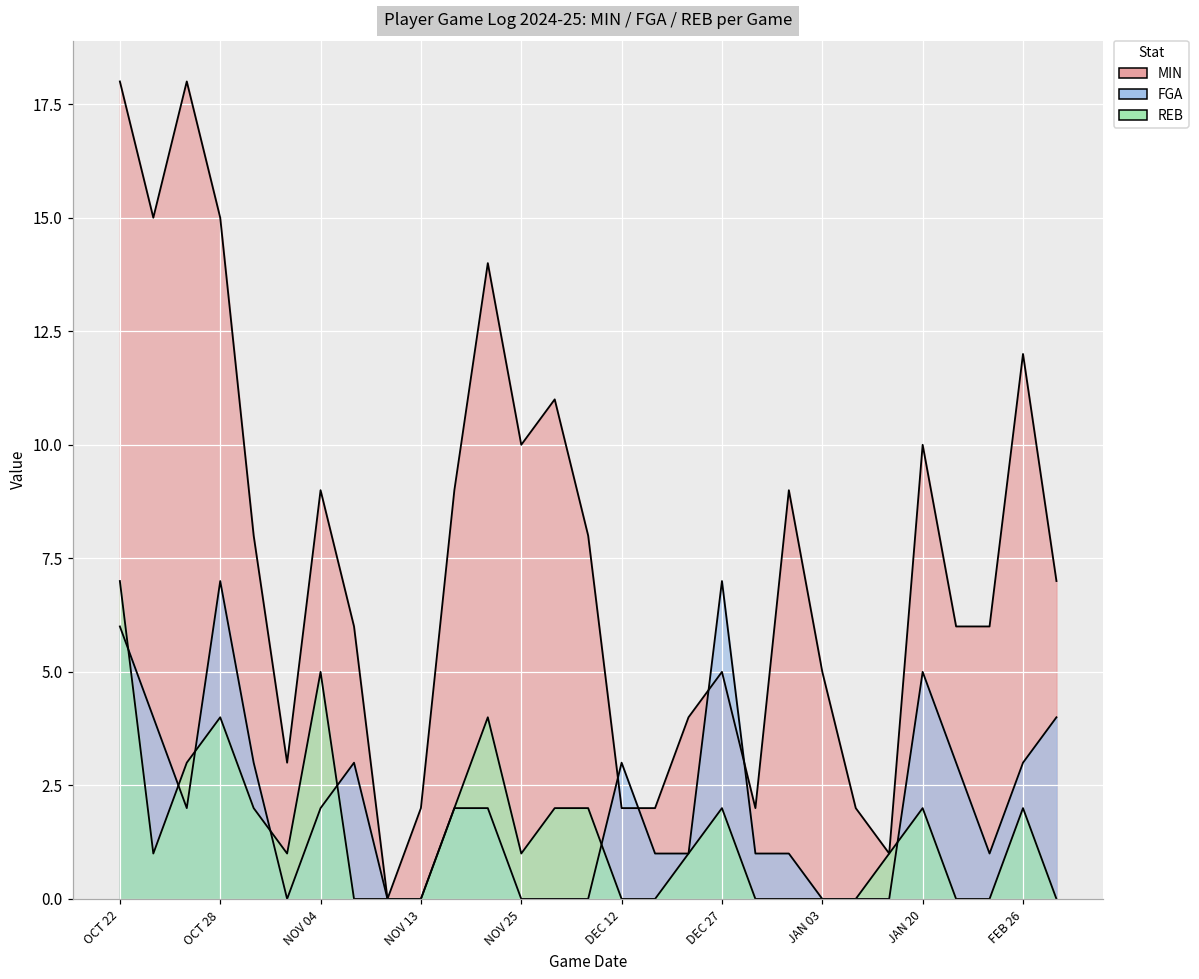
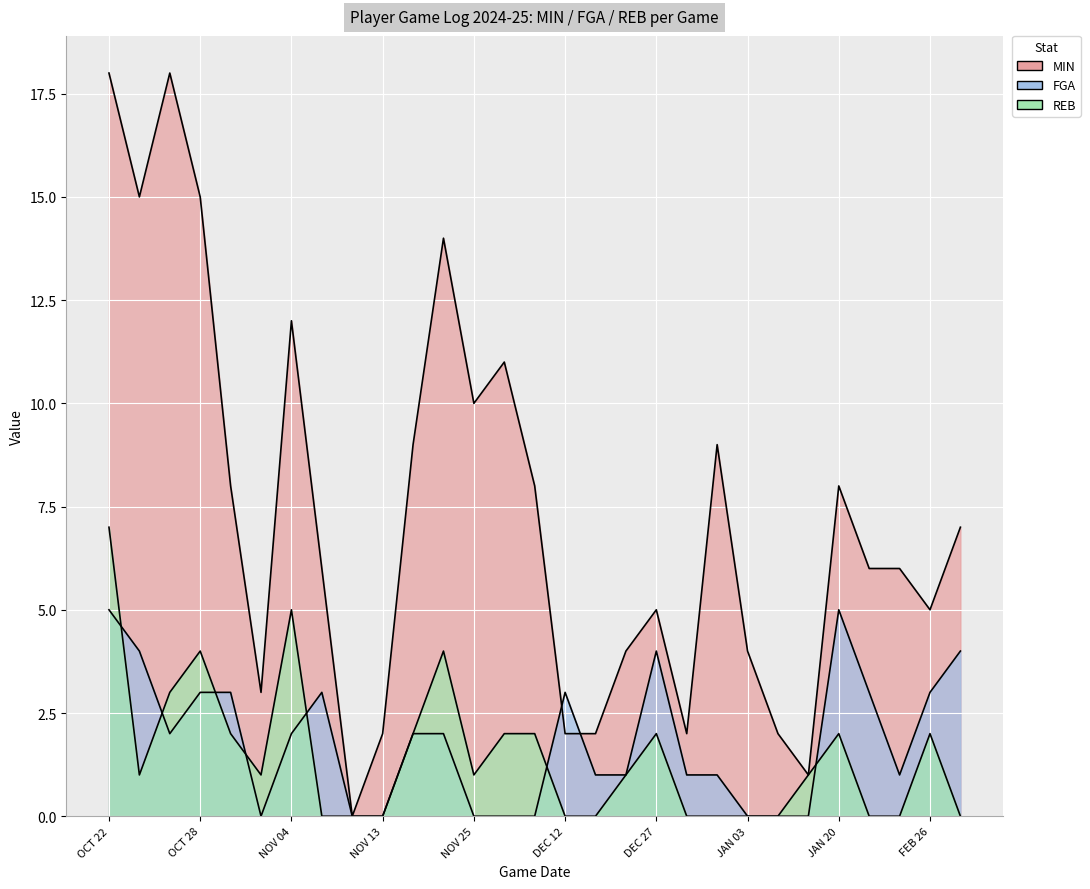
FGA, OCT 22: 6 -> 5
FGA, OCT 28: 7 -> 3
MIN, NOV 04: 9 -> 12
FGA, DEC 27: 7 -> 4
MIN, JAN 03: 5 -> 4
MIN, JAN 20: 10 -> 8
MIN, FEB 26: 12 -> 5
